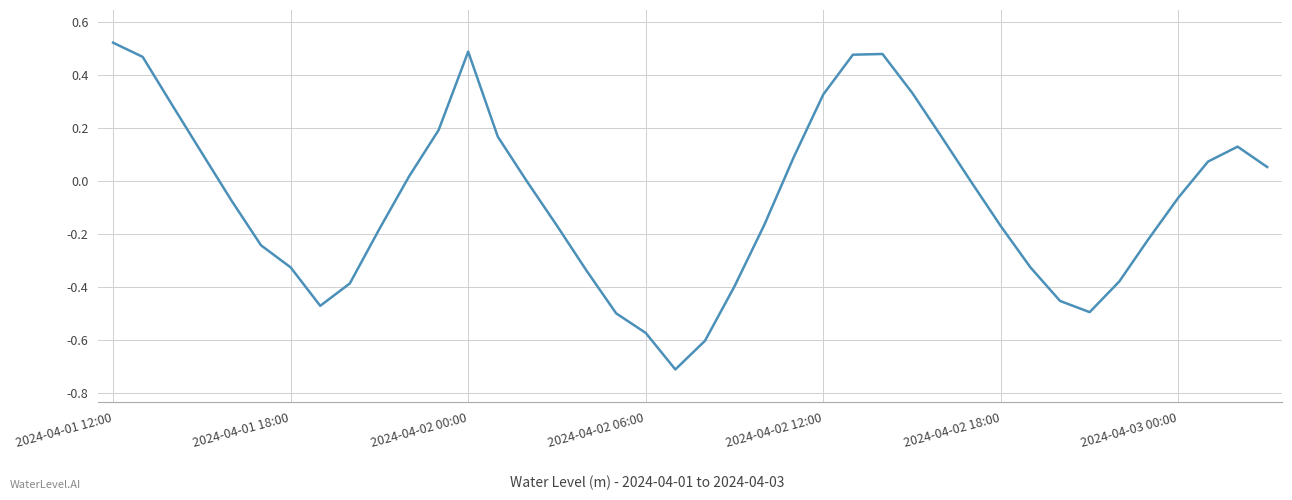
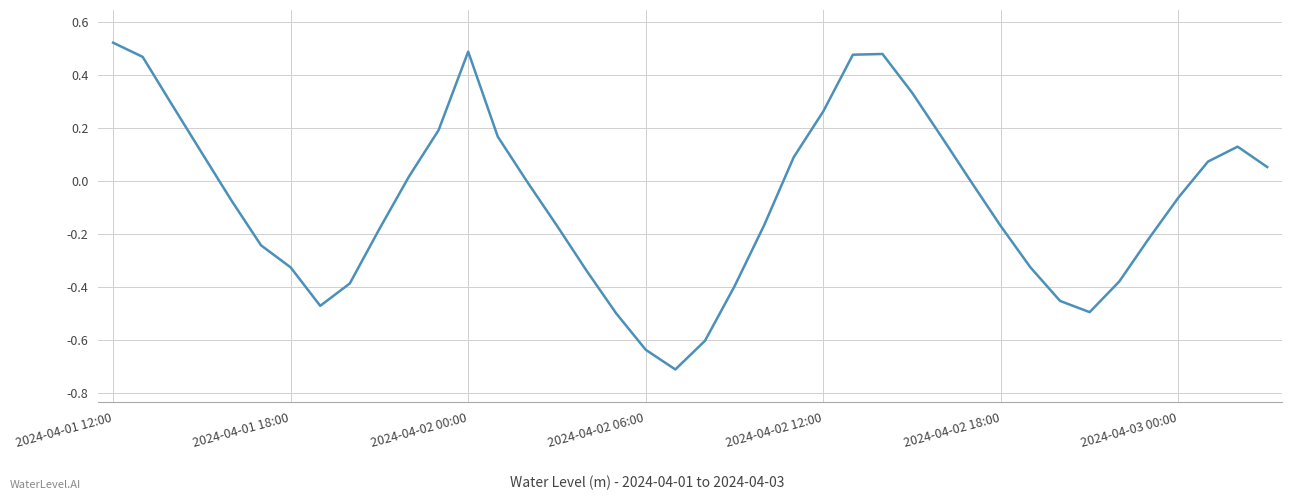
2024-04-02 06:00: -0.57 -> -0.64
2024-04-02 12:00: 0.33 -> 0.26
